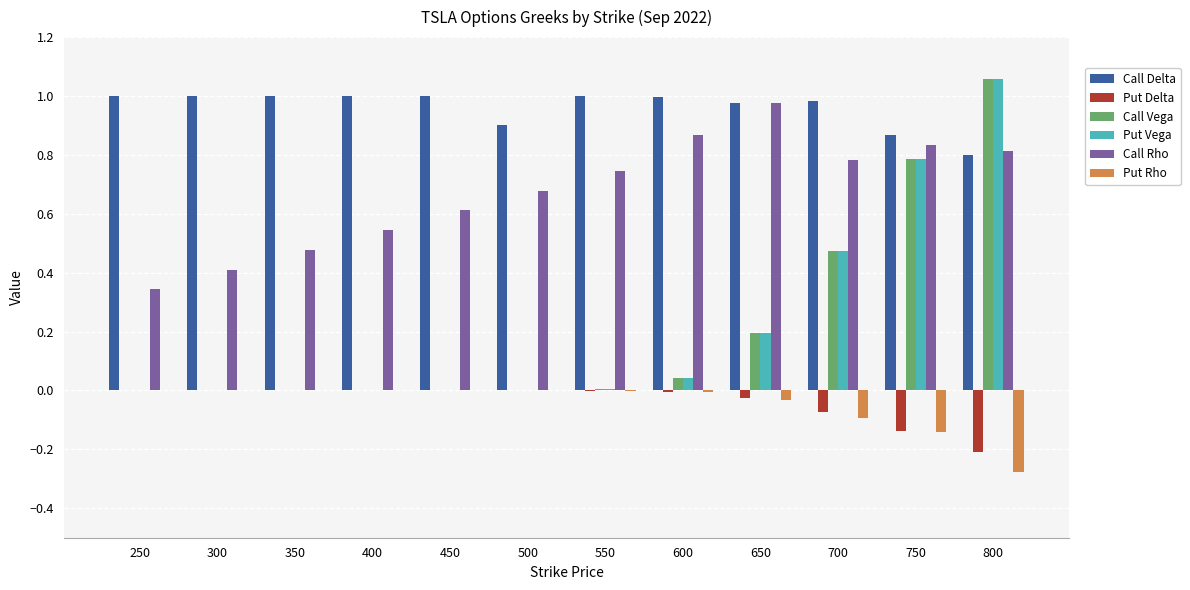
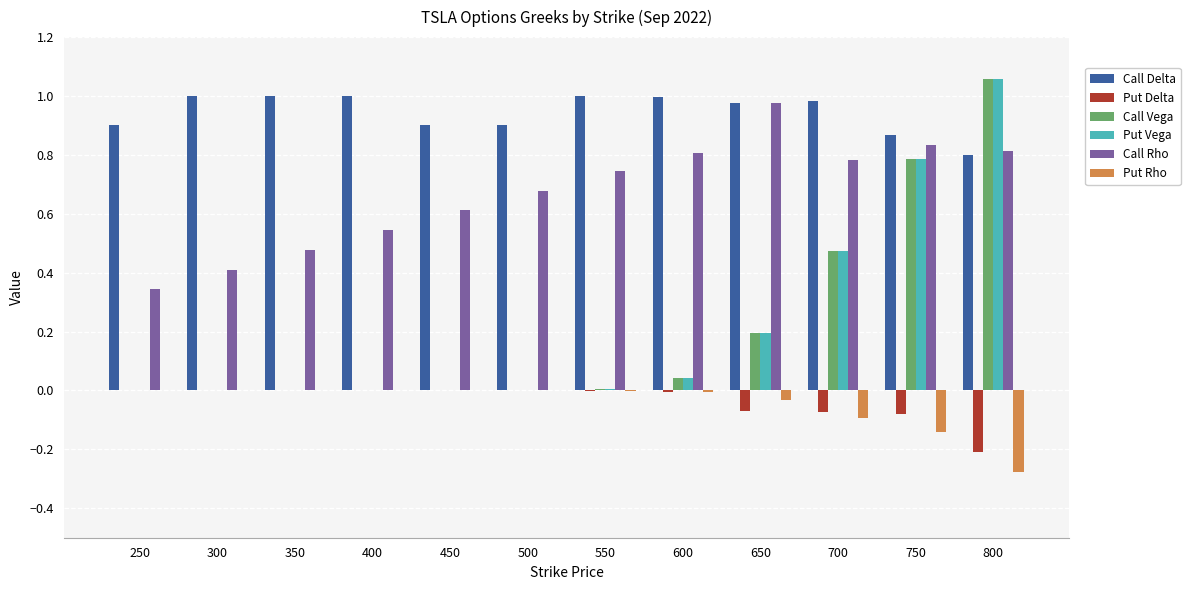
Call Delta, 250: 1.0 -> 0.9
Call Delta, 450: 1.0 -> 0.9
Call Rho, 600: 0.87 -> 0.81
Put Delta, 650: -0.02 -> -0.07
Put Delta, 750: -0.14 -> -0.08
